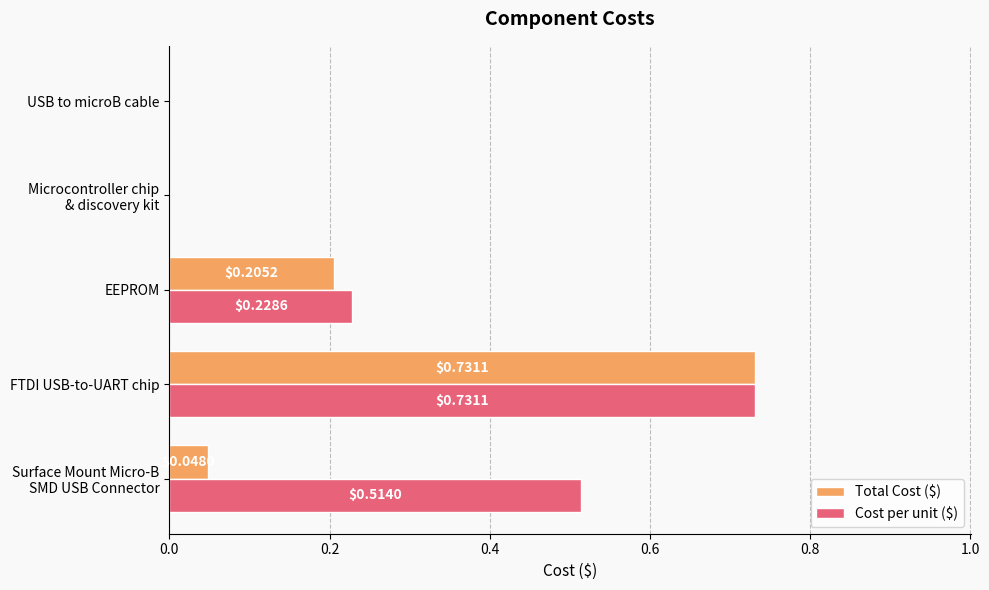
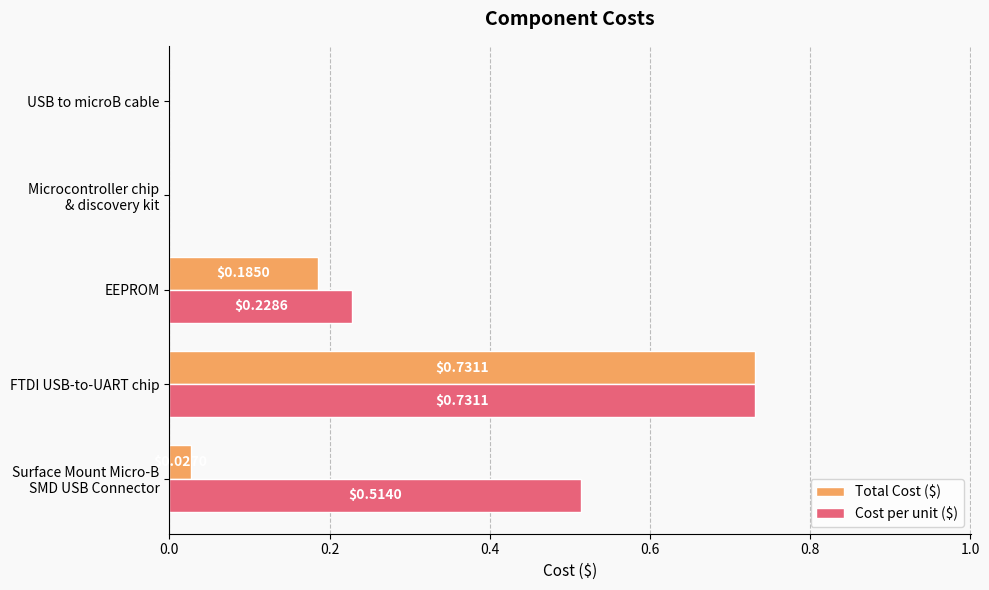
Total Cost ($), EEPROM: $0.2052 -> $0.1850
Total Cost ($), Surface Mount Micro-B SMD USB Connector: 0.05 -> 0.03
